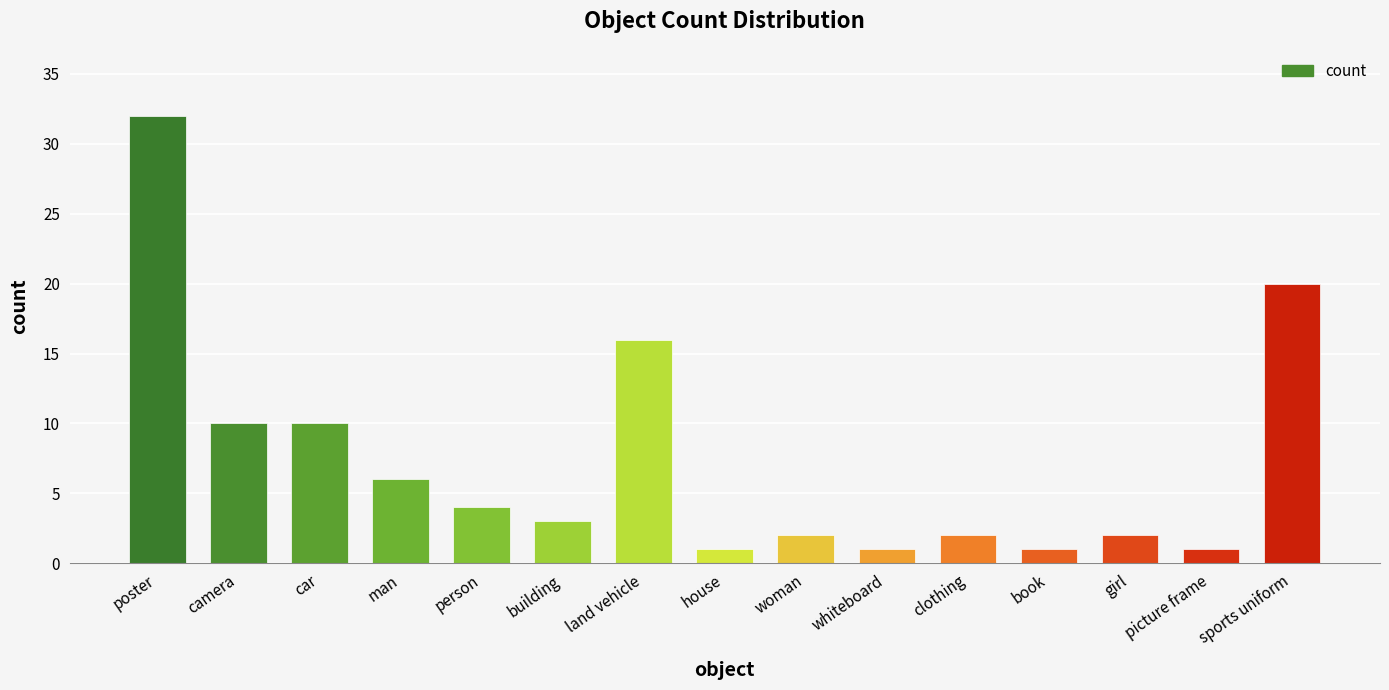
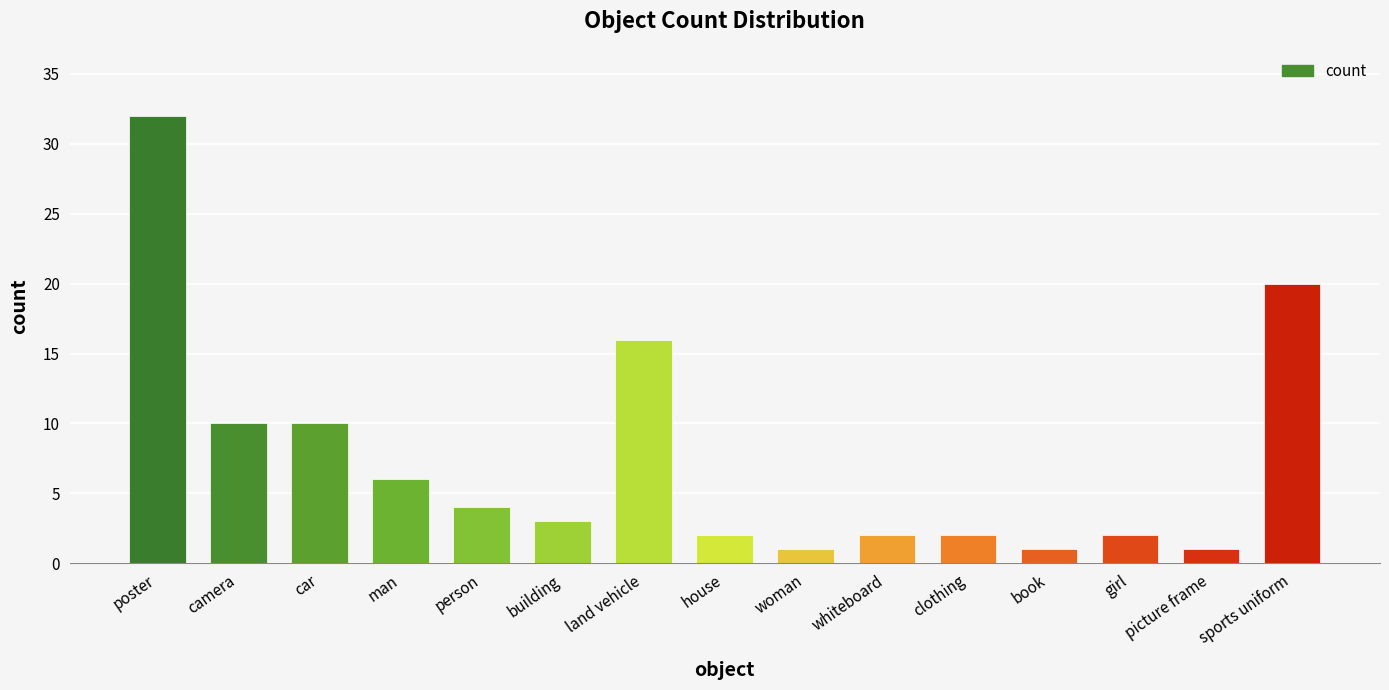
house: 1 -> 2
woman: 2 -> 1
whiteboard: 1 -> 2
